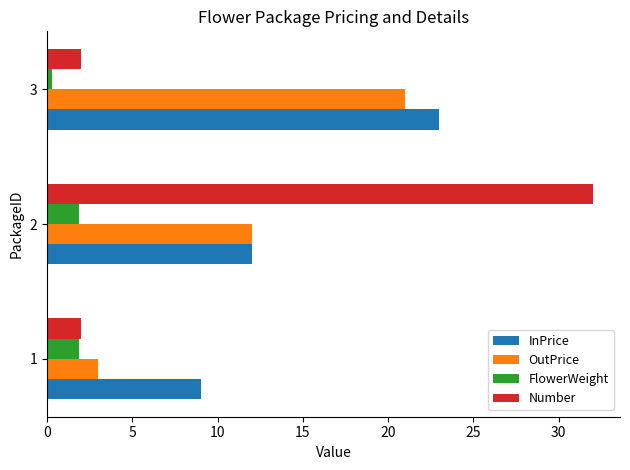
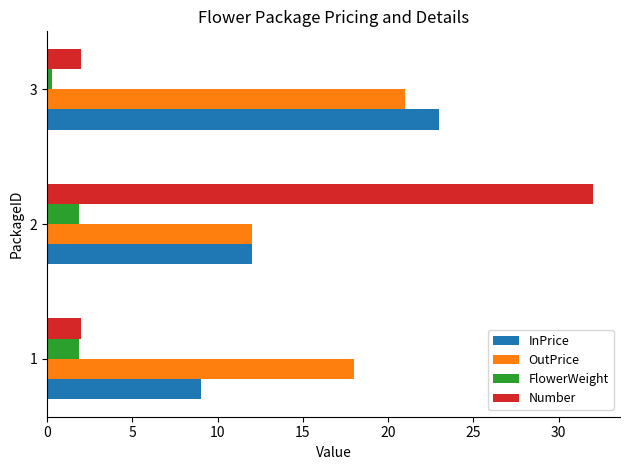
OutPrice, 1: 3 -> 18
